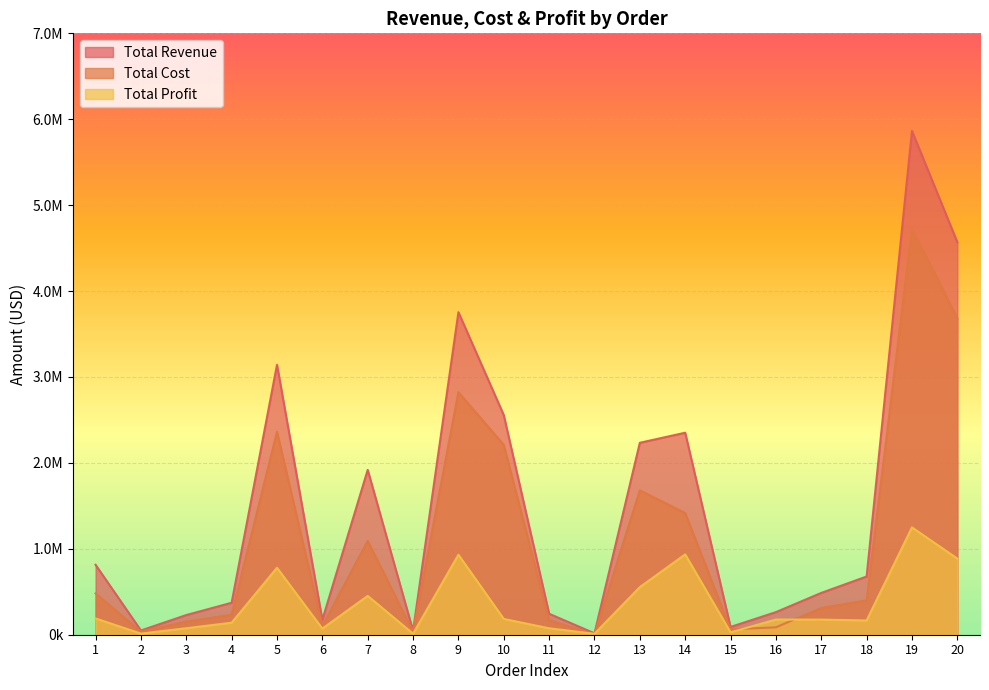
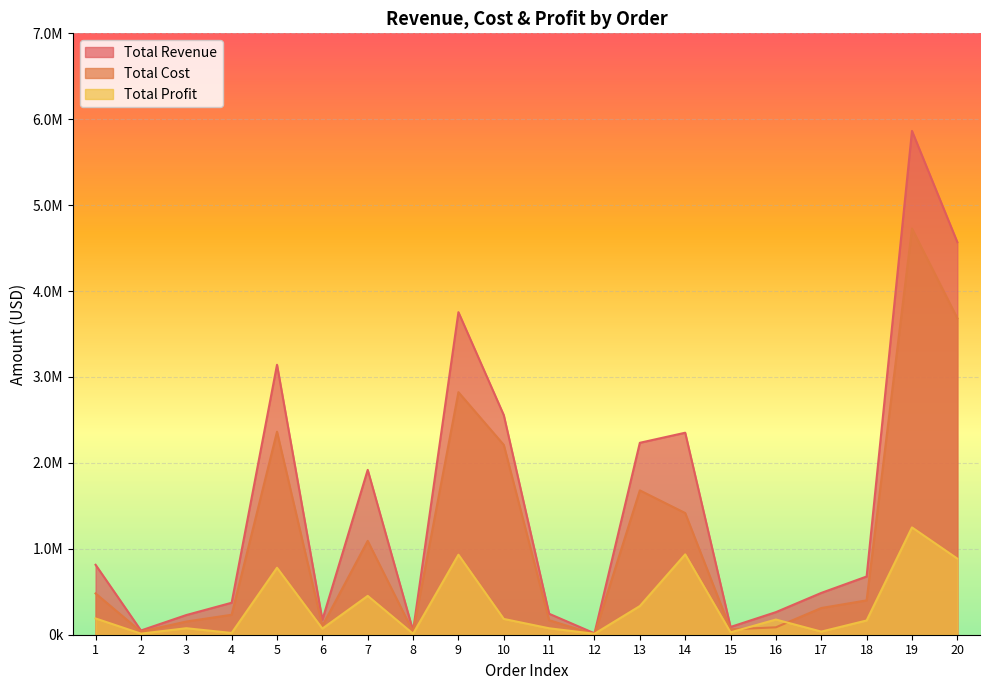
Total Profit, 4: 100000 -> 0
Total Profit, 13: 600000 -> 300000
Total Profit, 17: 200000 -> 0
